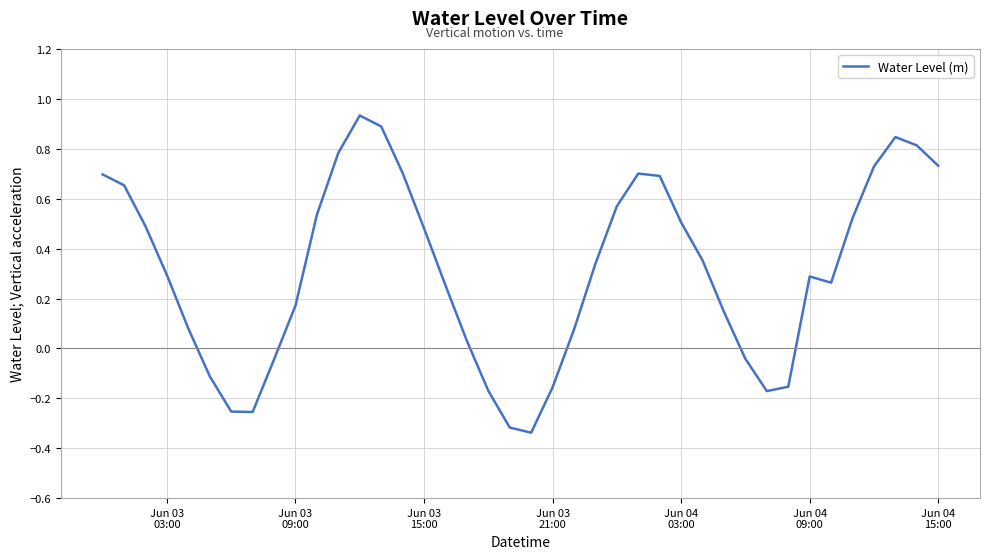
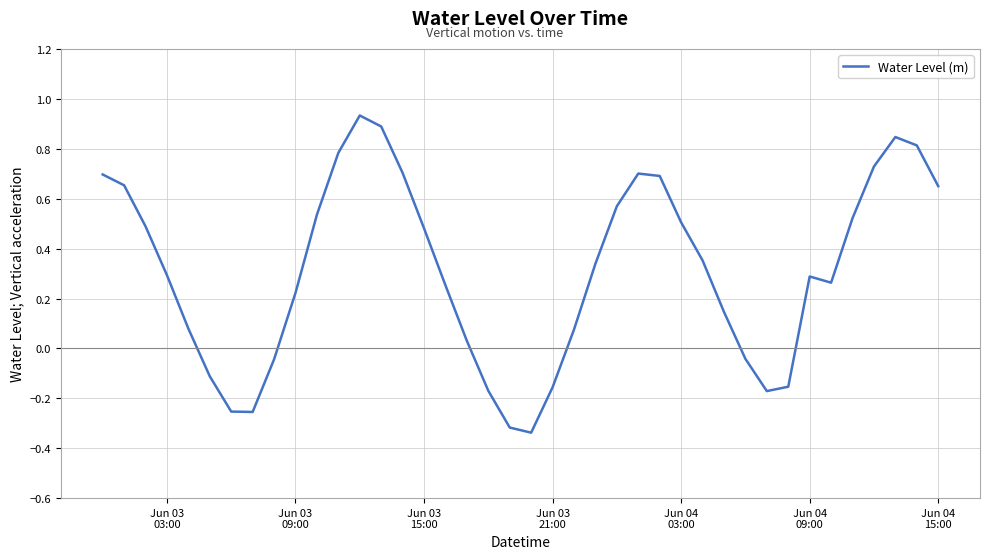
Jun 03 09:00: 0.17 -> 0.22
Jun 04 15:00: 0.73 -> 0.65
